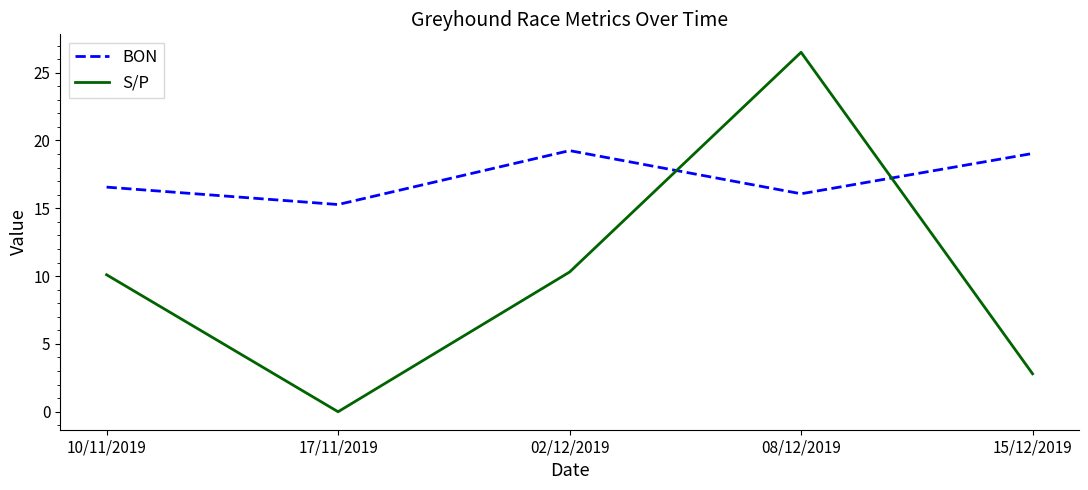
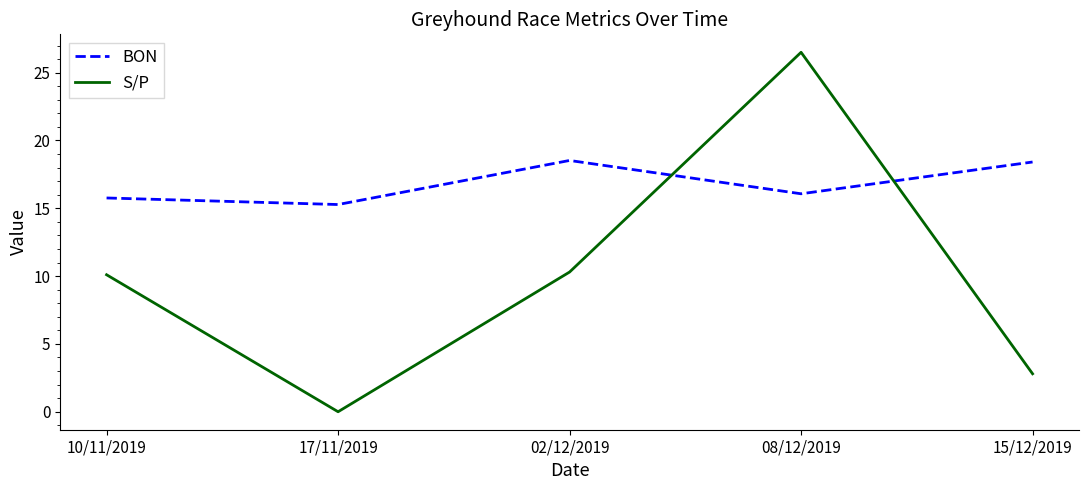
BON, 10/11/2019: 16.6 -> 15.8
BON, 02/12/2019: 19.3 -> 18.5
BON, 15/12/2019: 19.0 -> 18.4
